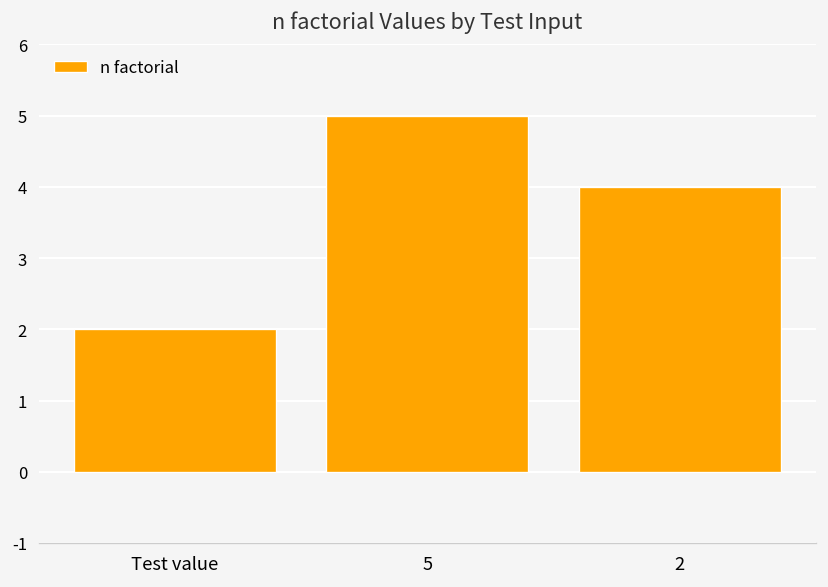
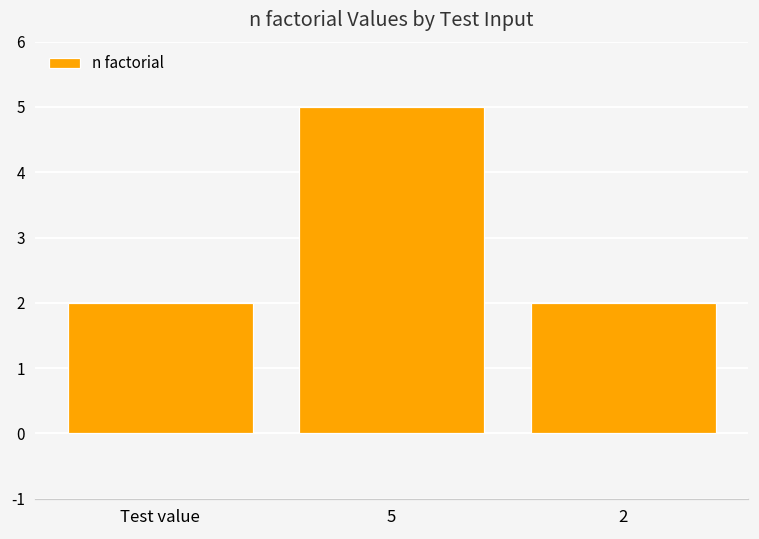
2: 4 -> 2
